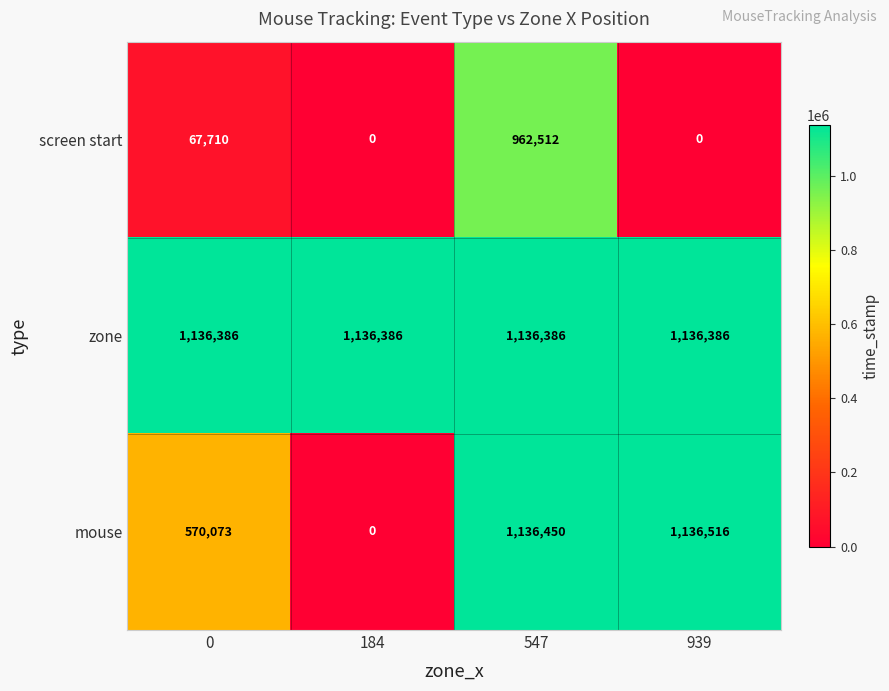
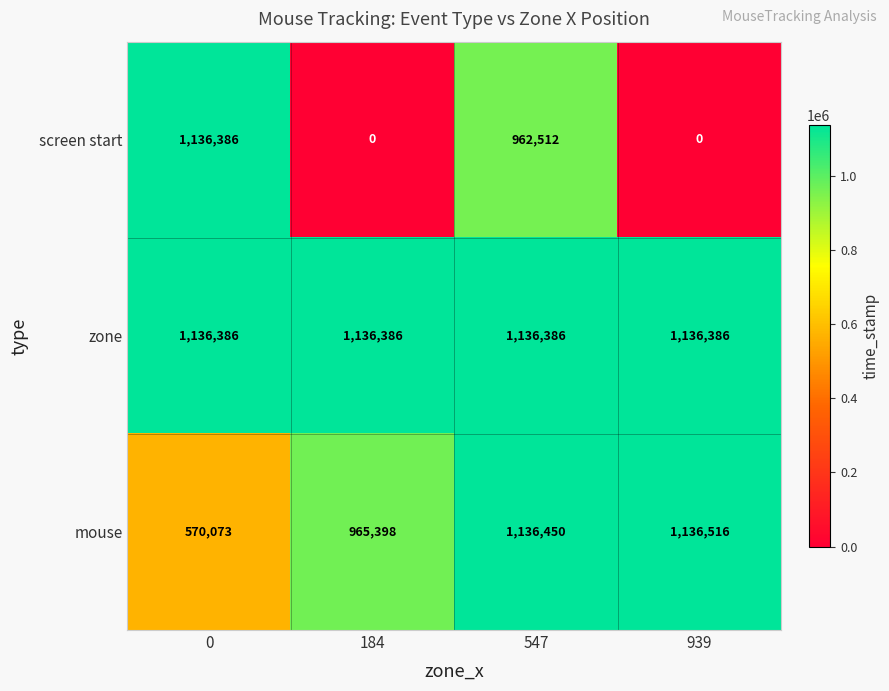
screen start, 0: 67,710 -> 1,136,386
mouse, 184: 0 -> 965,398
